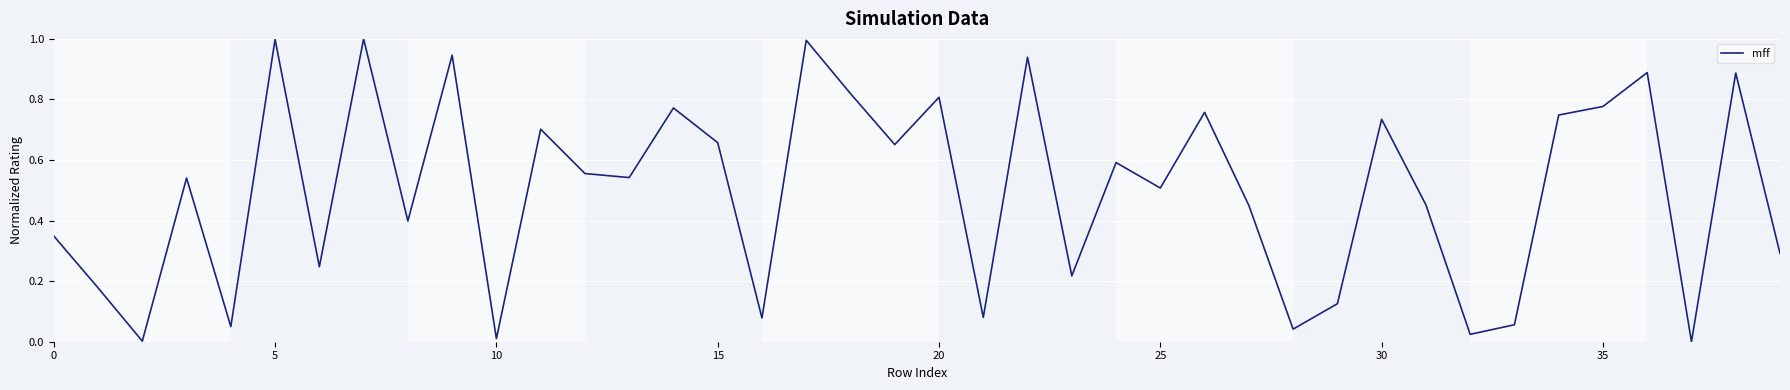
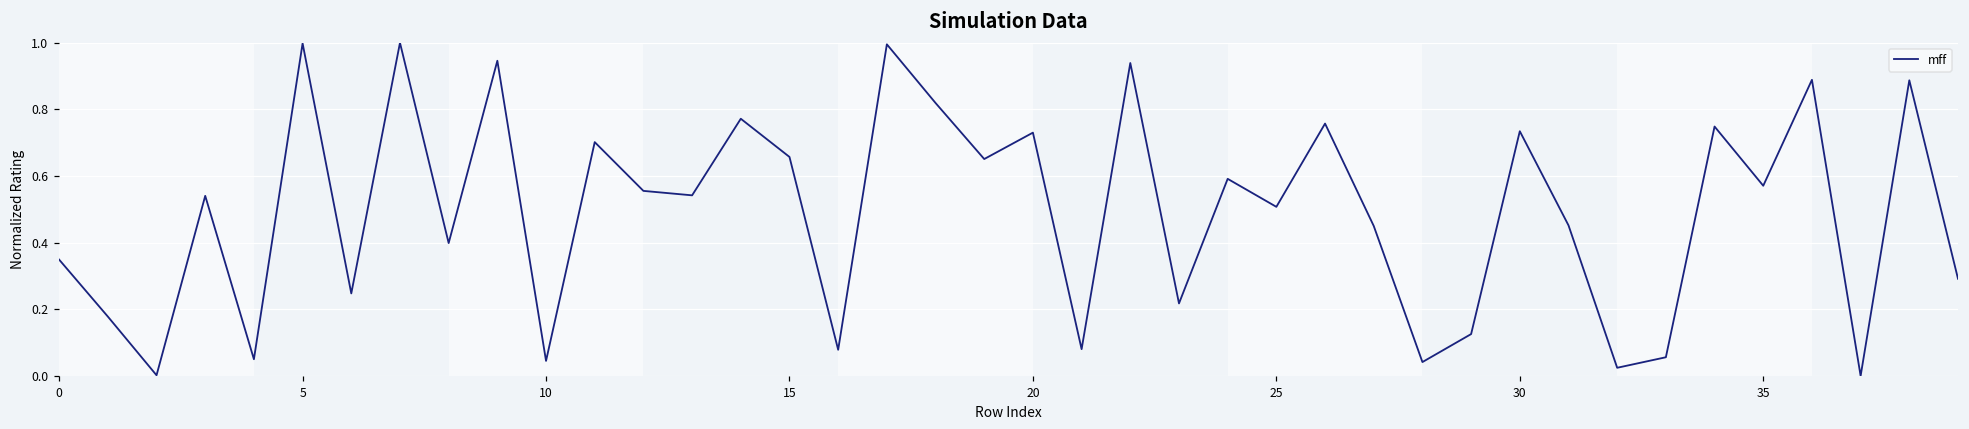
10: 0.01 -> 0.05
20: 0.81 -> 0.73
35: 0.78 -> 0.57
